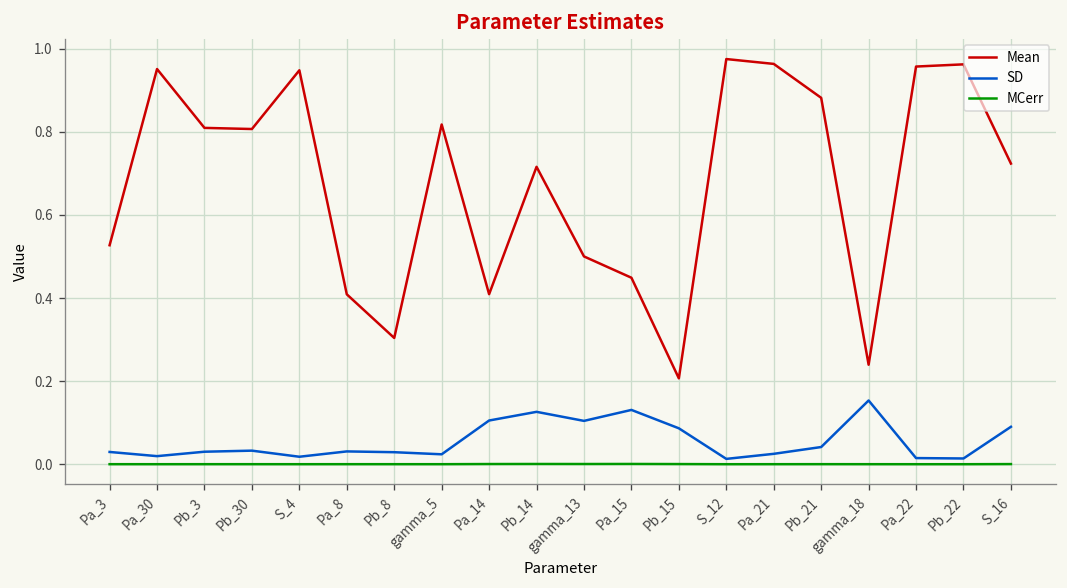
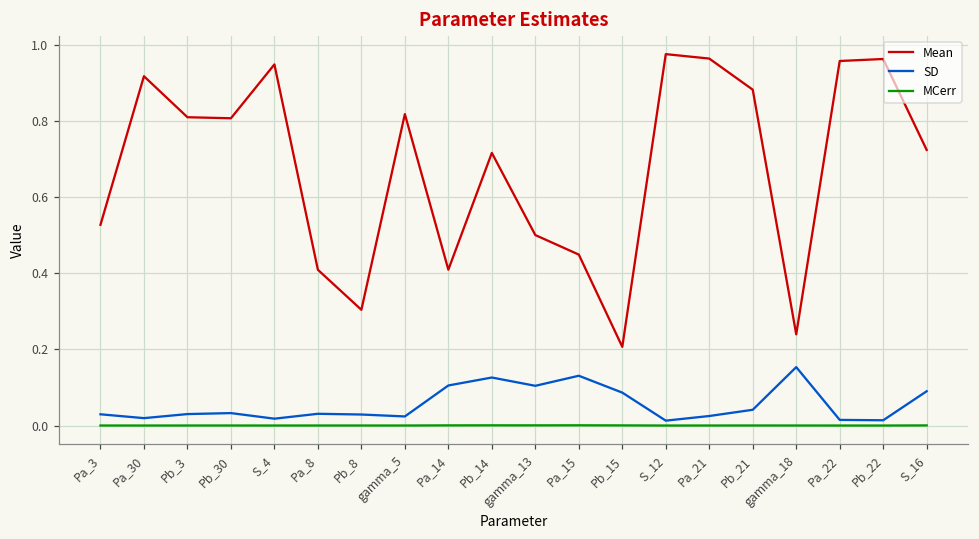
Mean, Pa_30: 0.95 -> 0.92
